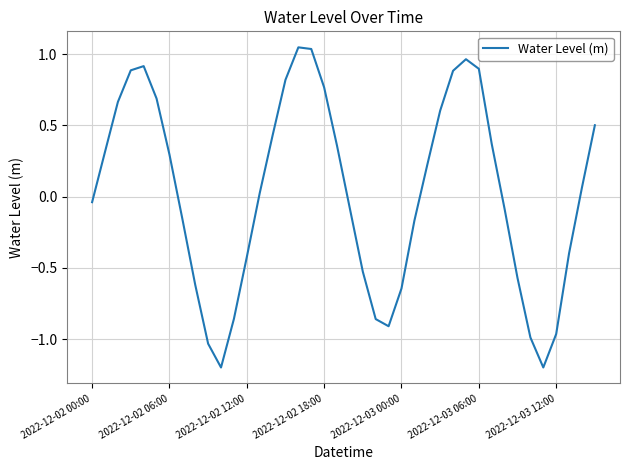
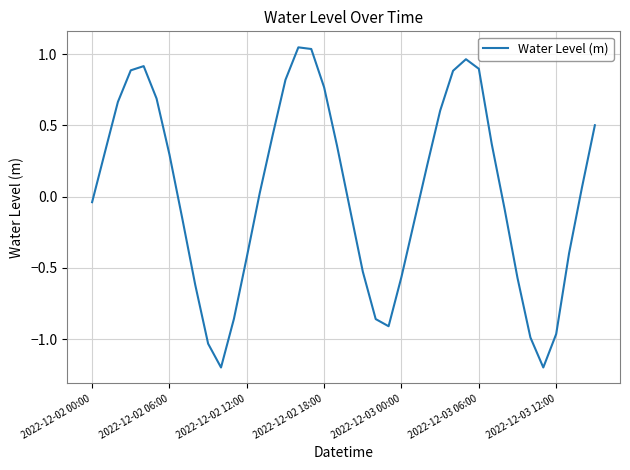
2022-12-03 00:00: -0.64 -> -0.56
